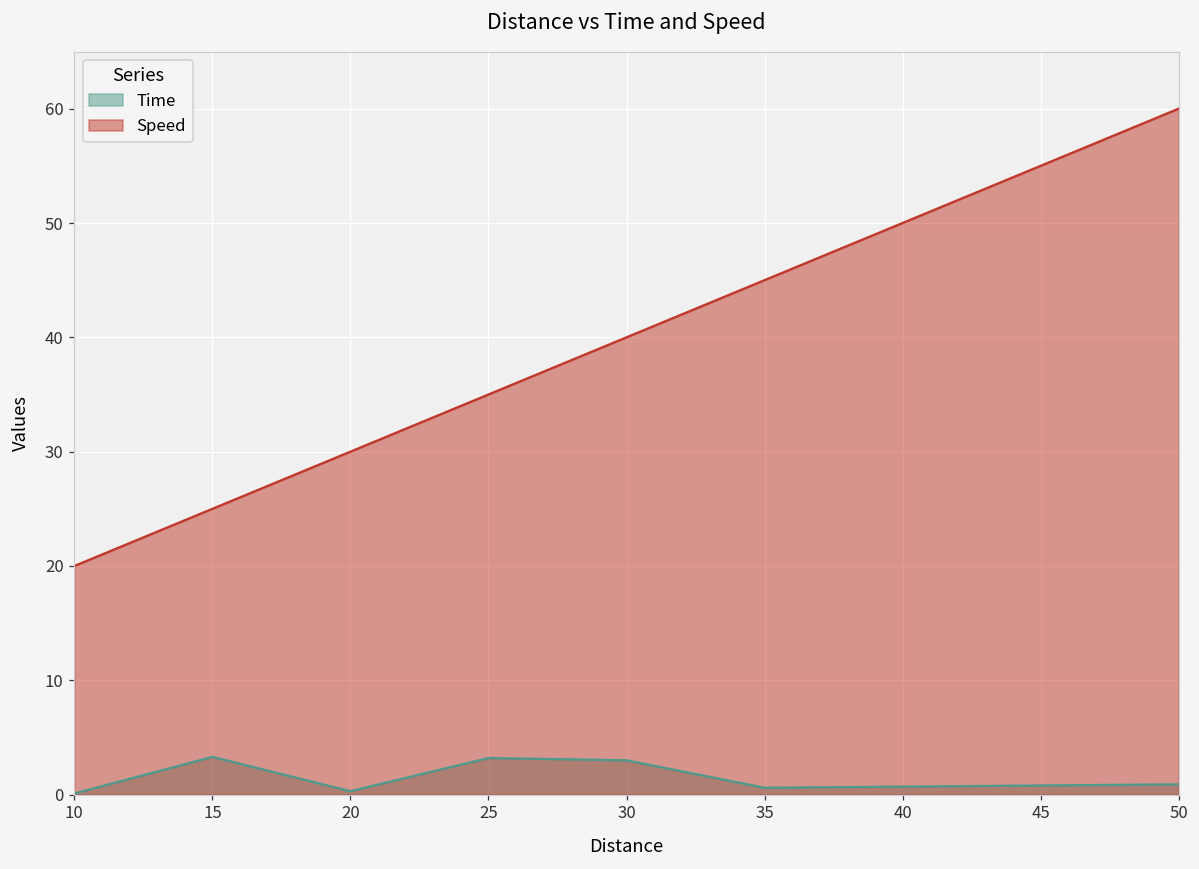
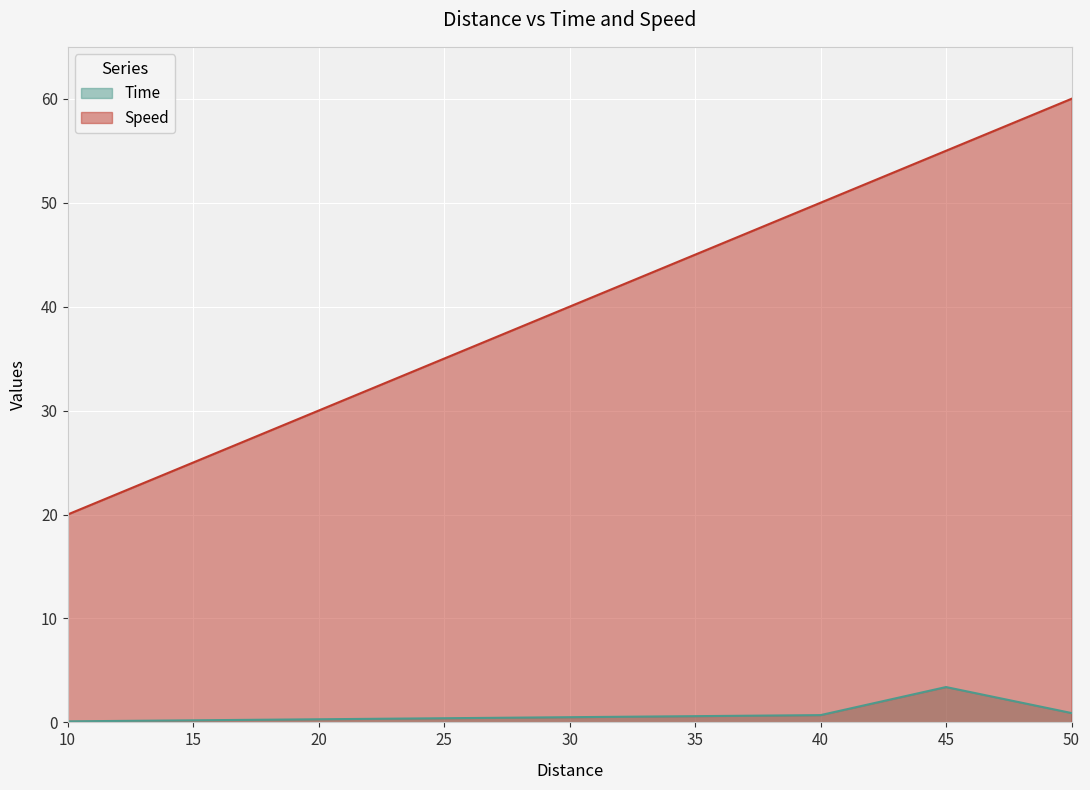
Time, 15: 3.3 -> 0.2
Time, 25: 3.2 -> 0.4
Time, 30: 3.0 -> 0.5
Time, 45: 0.8 -> 3.4
